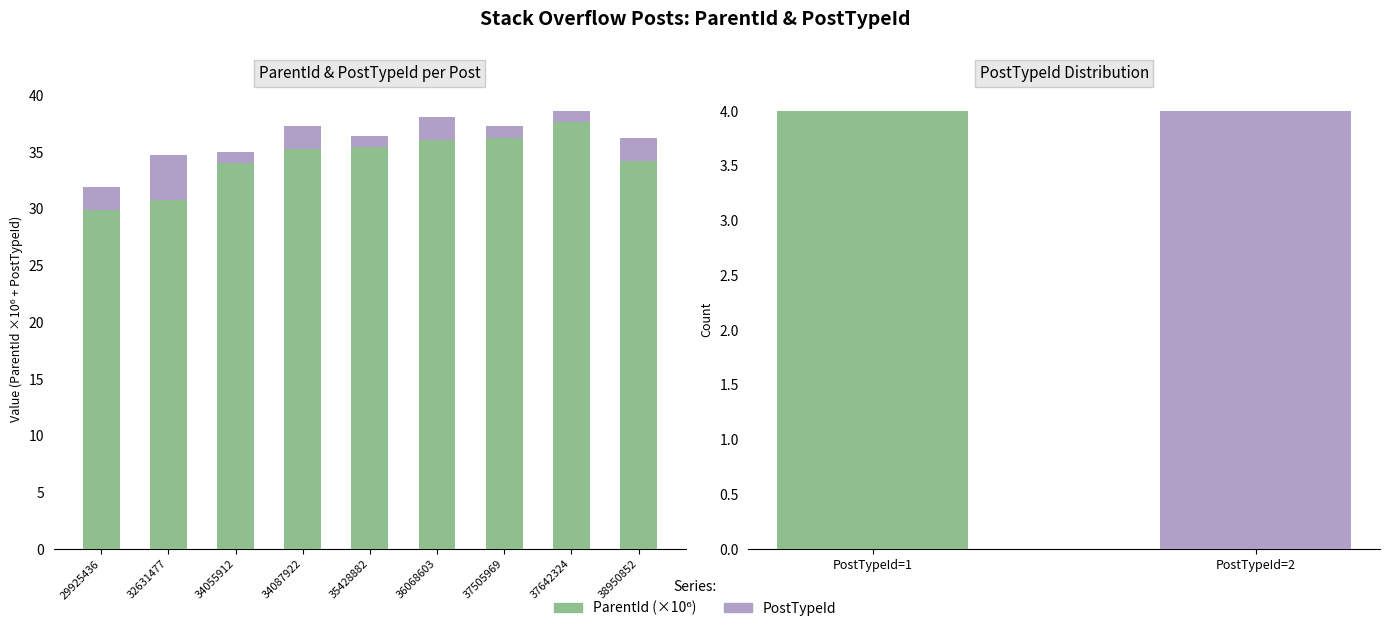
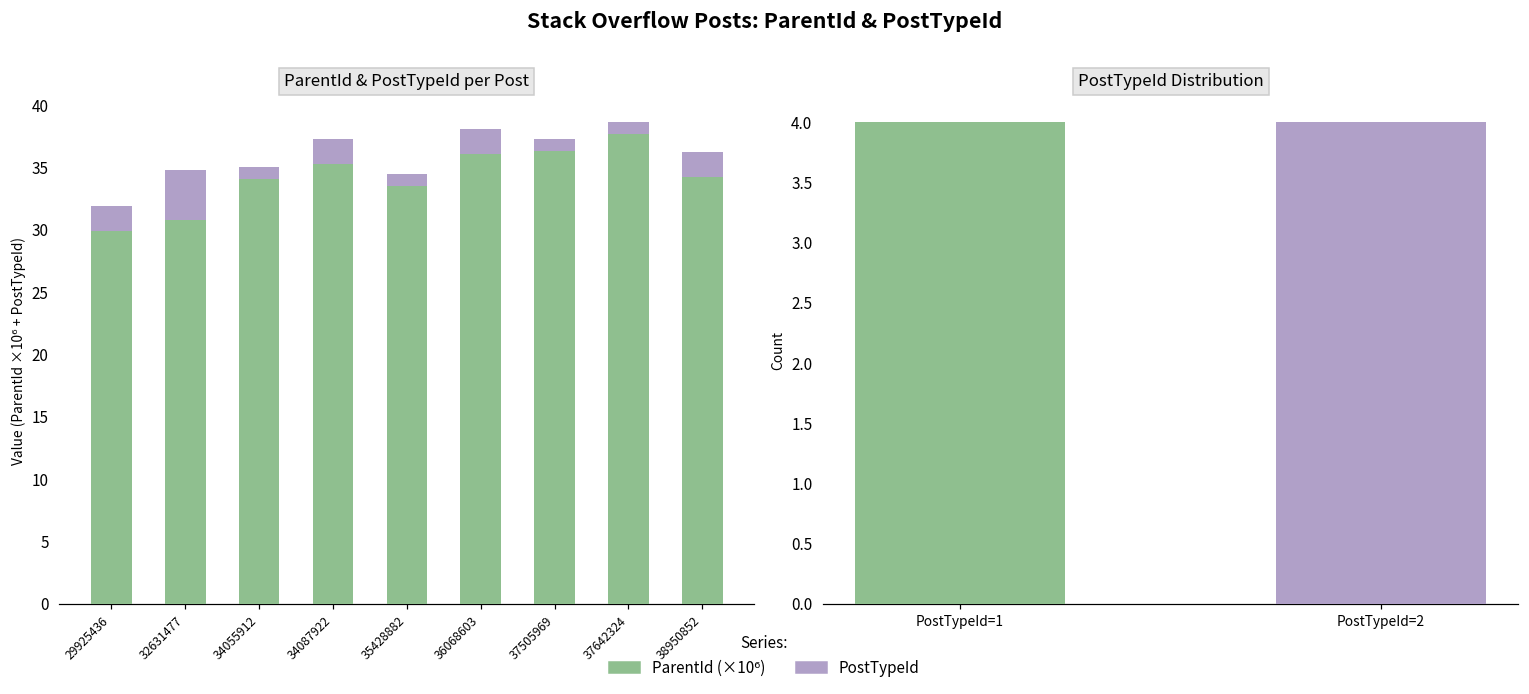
ParentId & PostTypeId per Post, ParentId (×10⁶), 35428882: 35.4 -> 33.5
